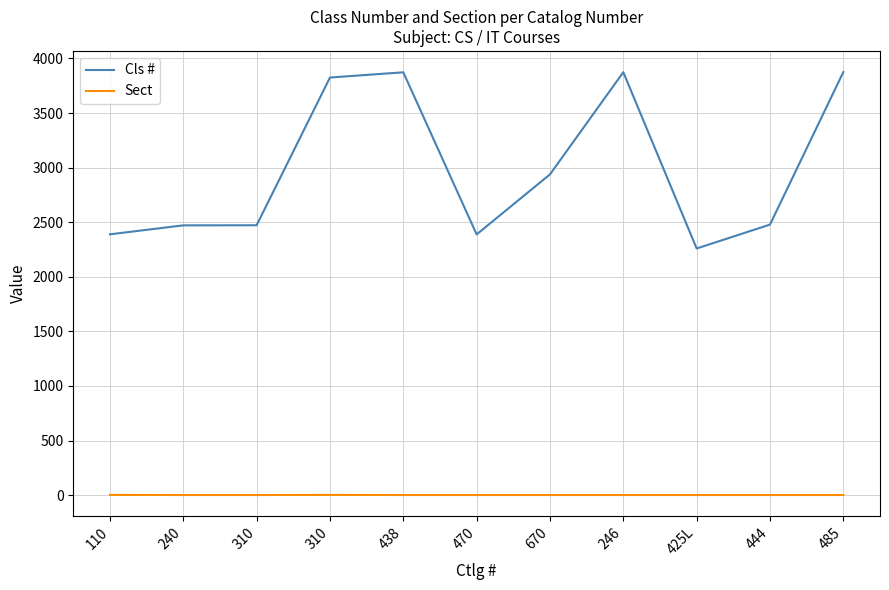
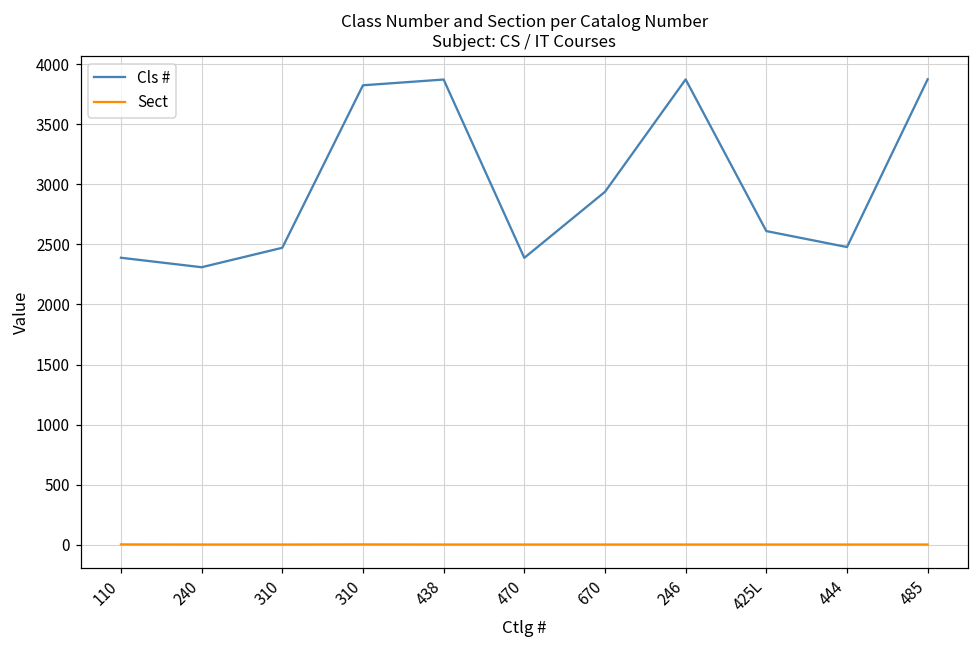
Cls #, 240: 2470 -> 2310
Cls #, 425L: 2260 -> 2610
